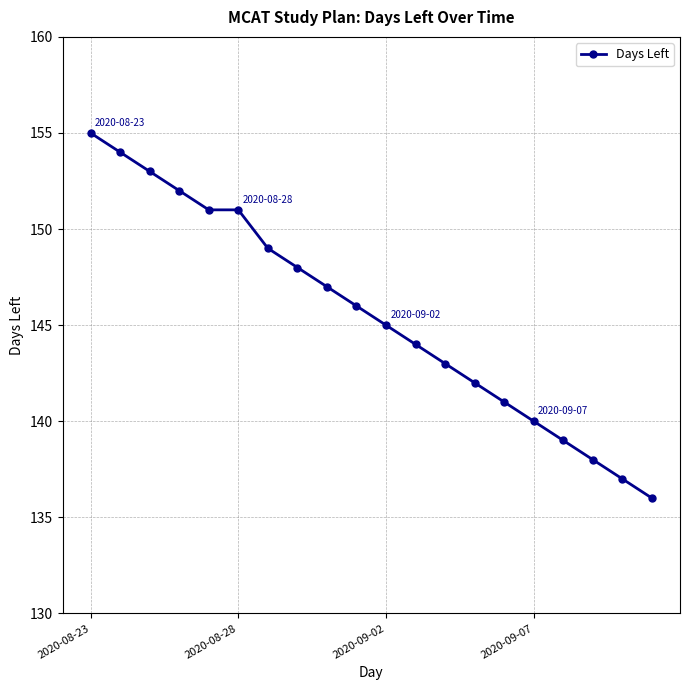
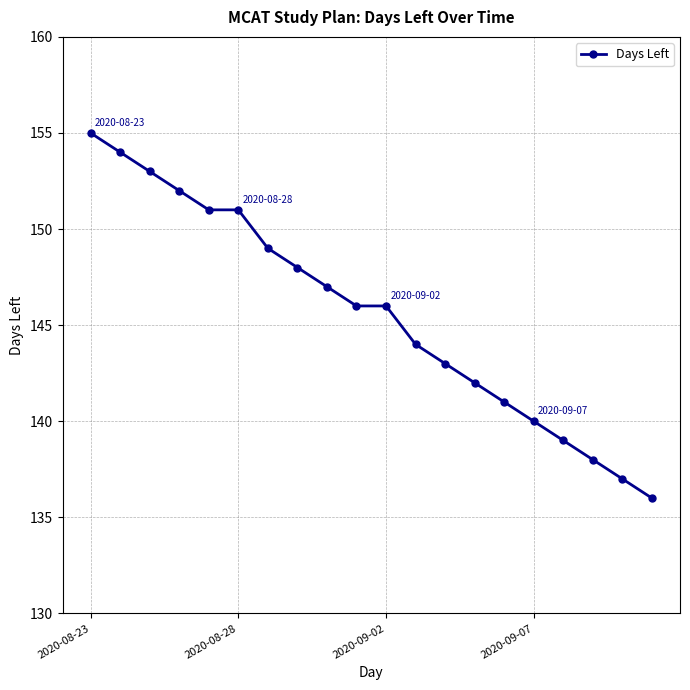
2020-09-02: 145 -> 146
